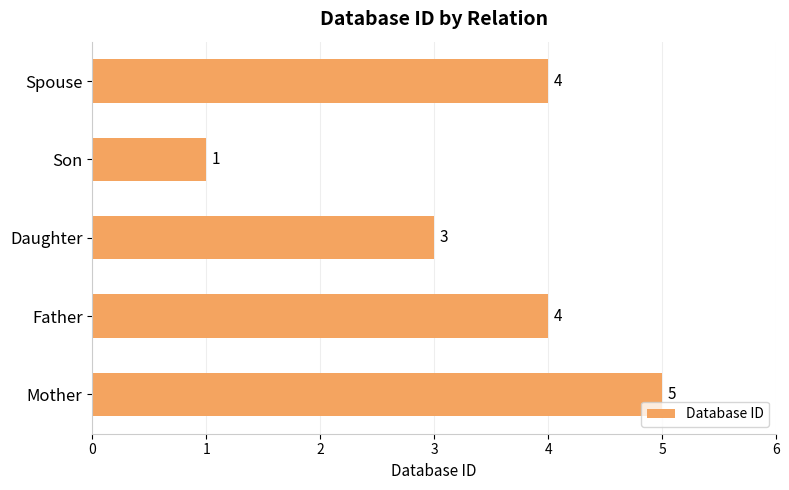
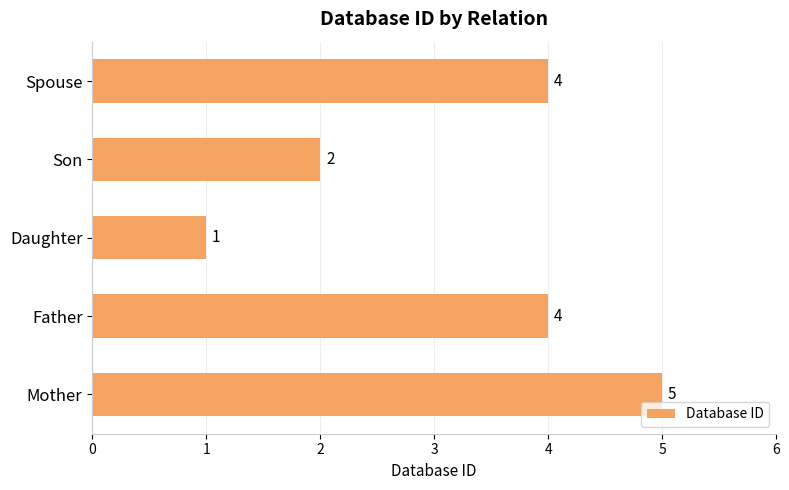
Son: 1 -> 2
Daughter: 3 -> 1
